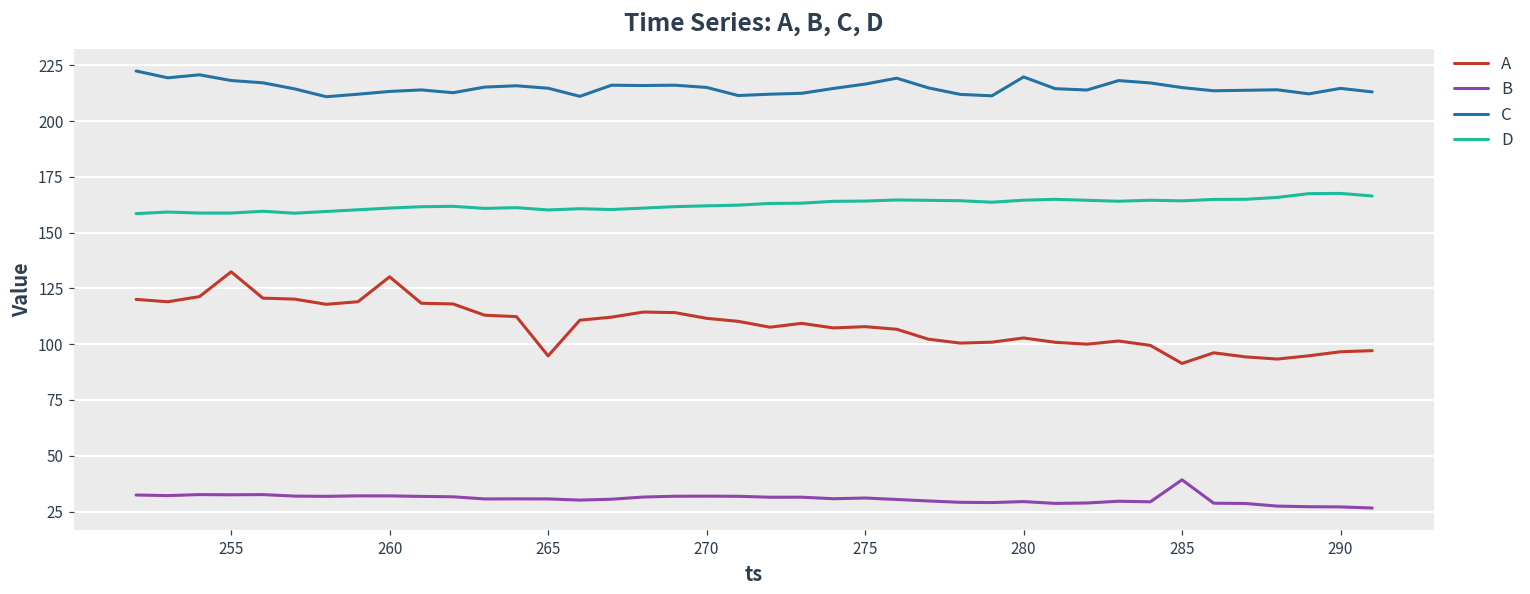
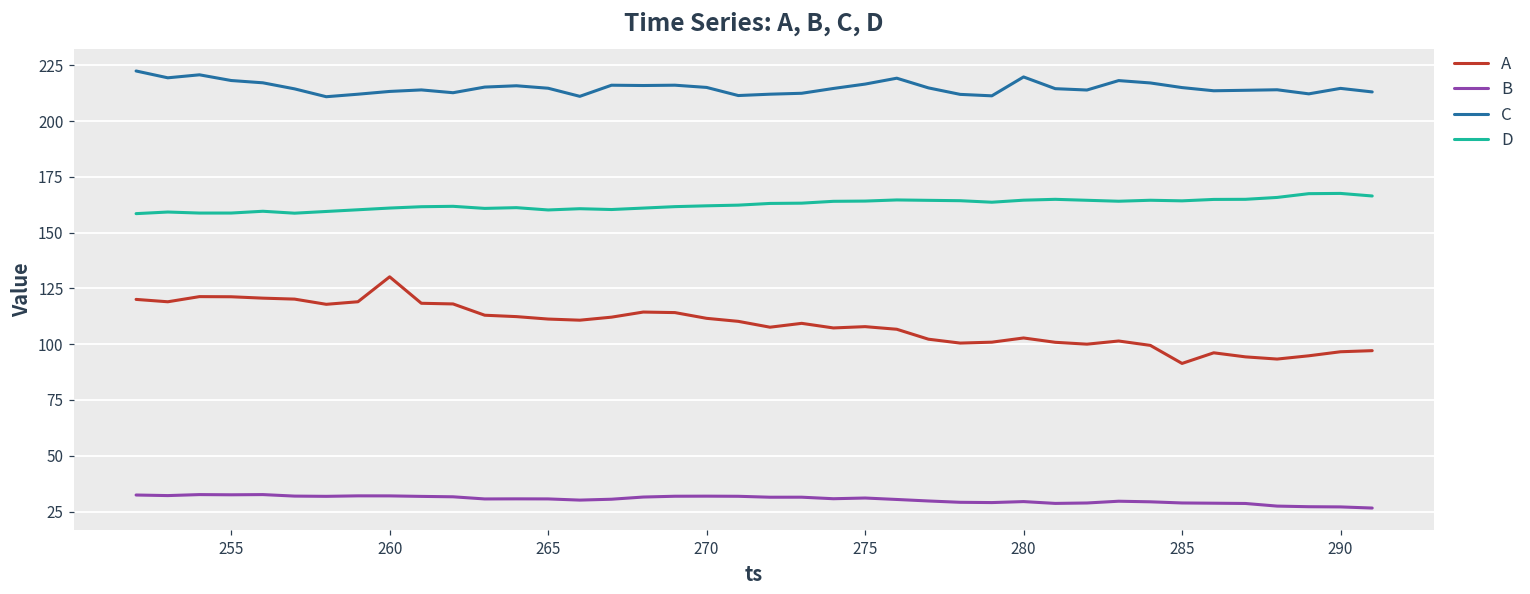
A, 255: 132 -> 121
A, 265: 95 -> 111
B, 285: 39 -> 29
